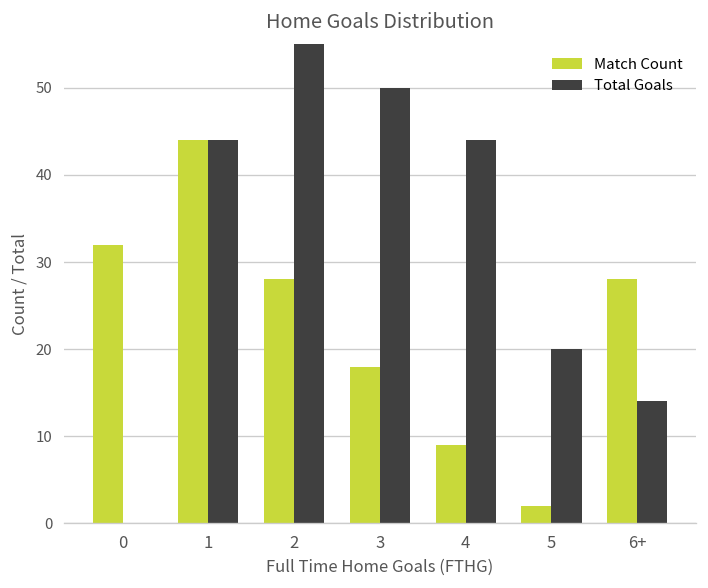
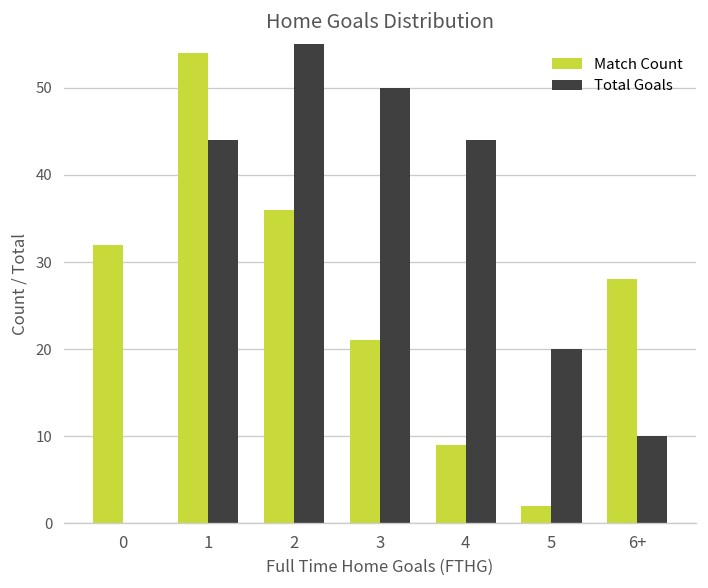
Match Count, 1: 44 -> 54
Match Count, 2: 28 -> 36
Match Count, 3: 18 -> 21
Total Goals, 6+: 14 -> 10
